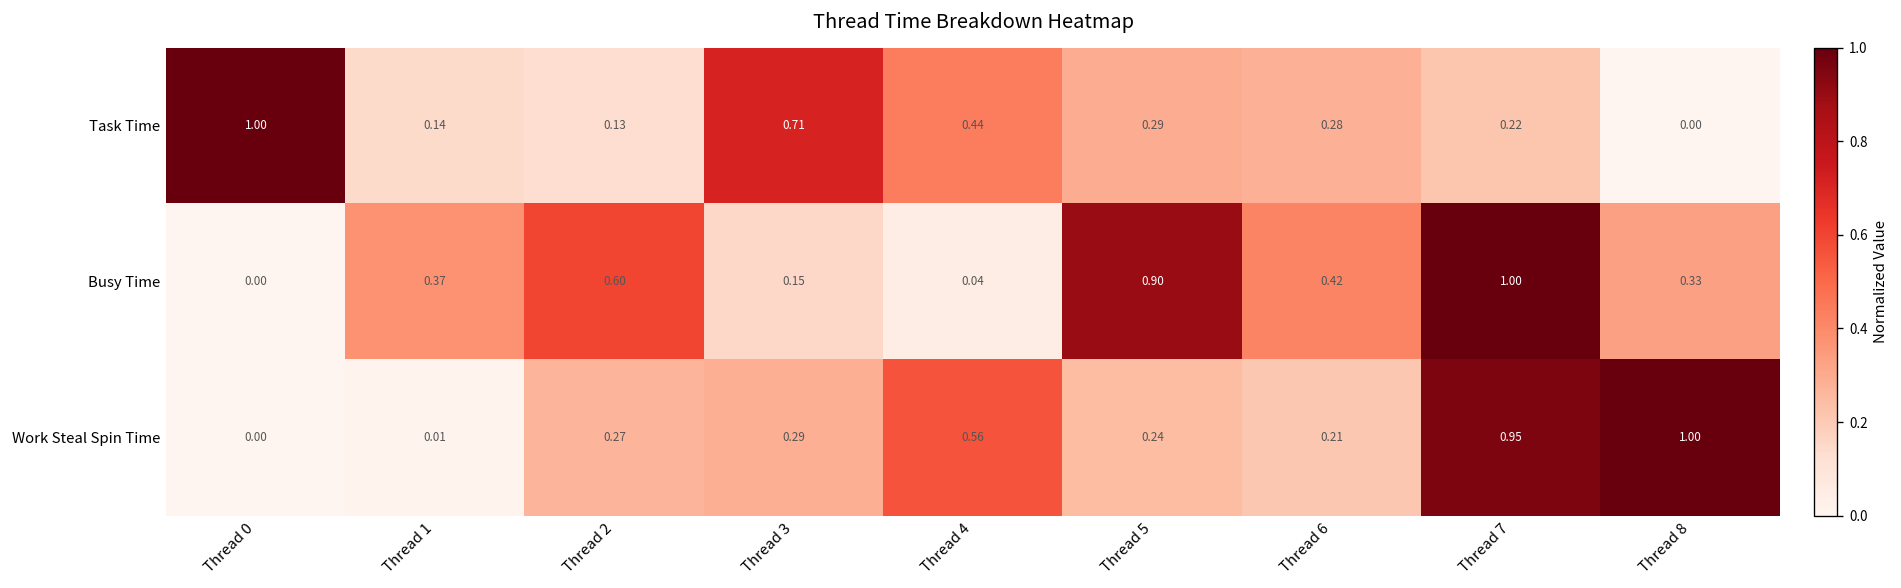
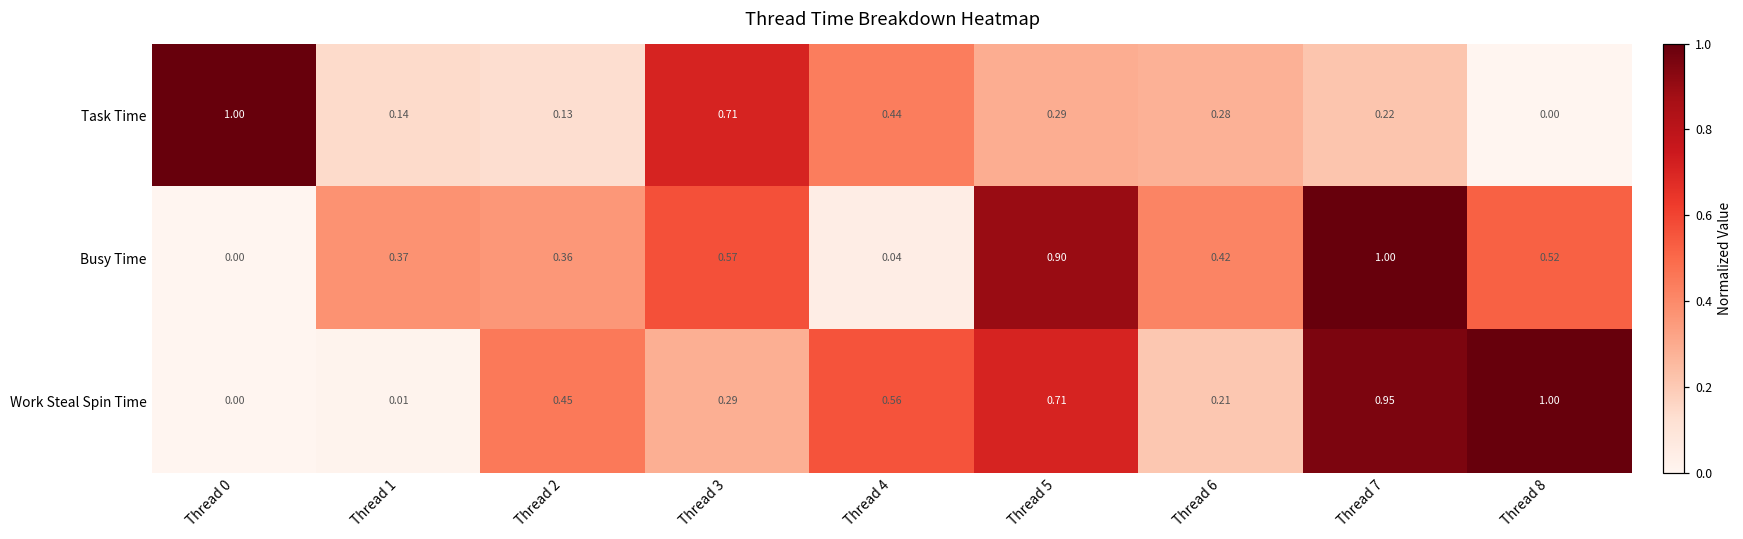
Busy Time, Thread 2: 0.60 -> 0.36
Busy Time, Thread 3: 0.15 -> 0.57
Busy Time, Thread 8: 0.33 -> 0.52
Work Steal Spin Time, Thread 2: 0.27 -> 0.45
Work Steal Spin Time, Thread 5: 0.24 -> 0.71
